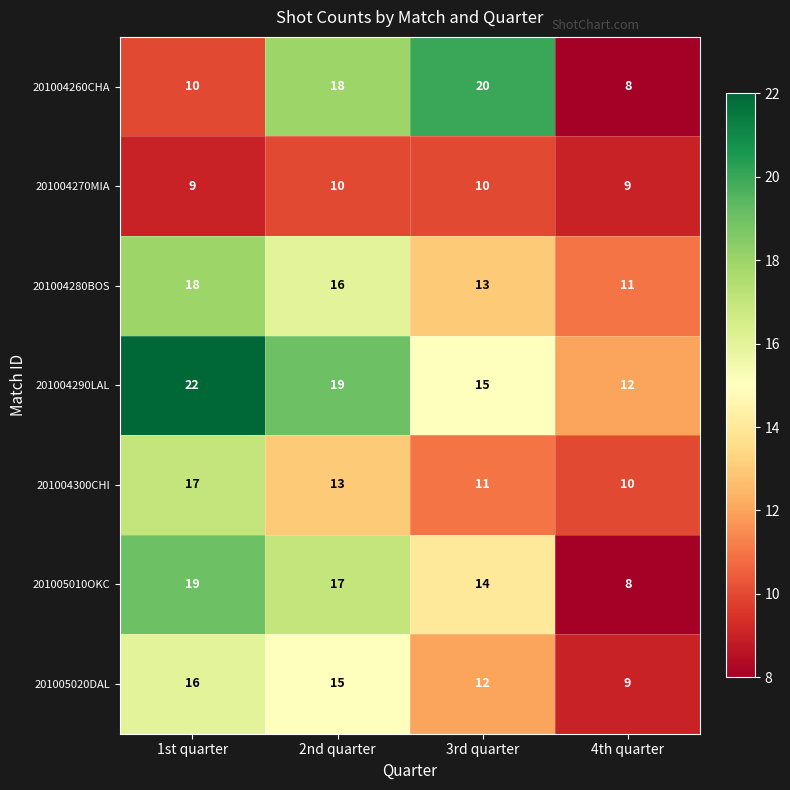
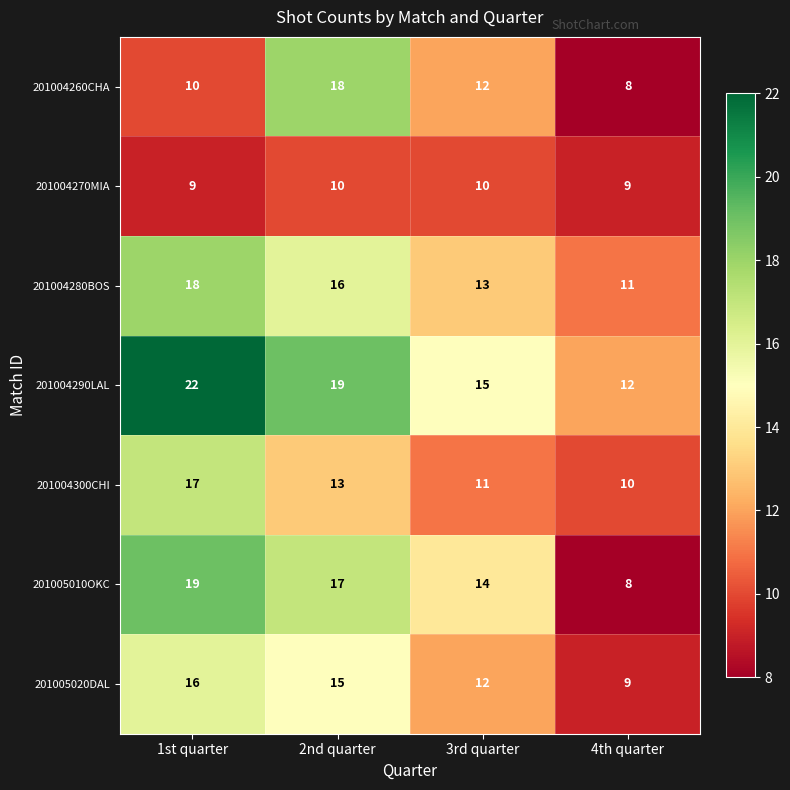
201004260CHA, 3rd quarter: 20 -> 12
